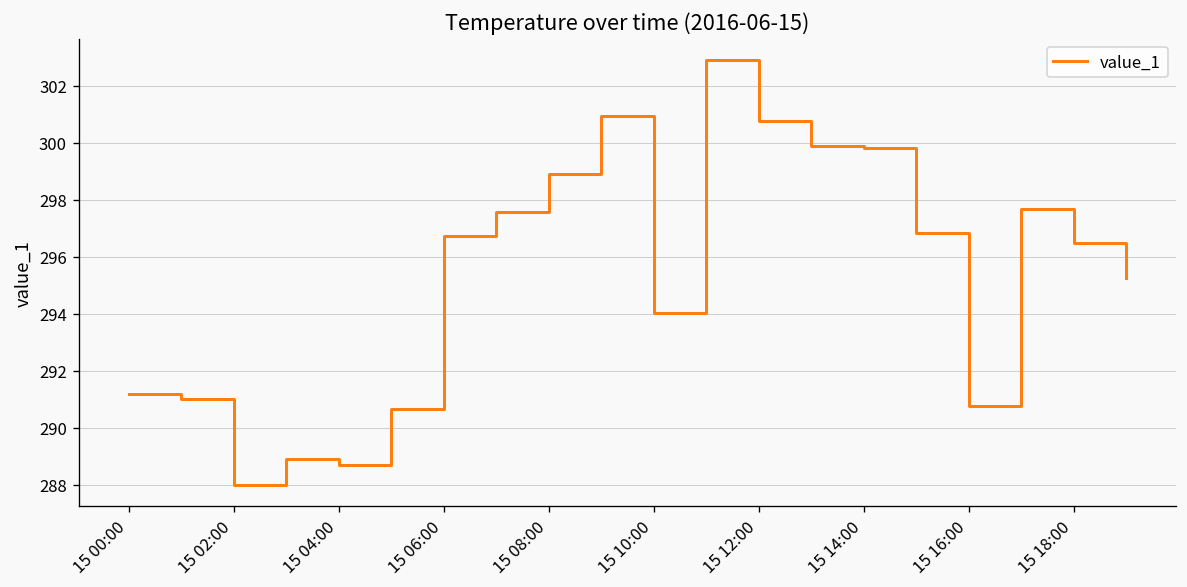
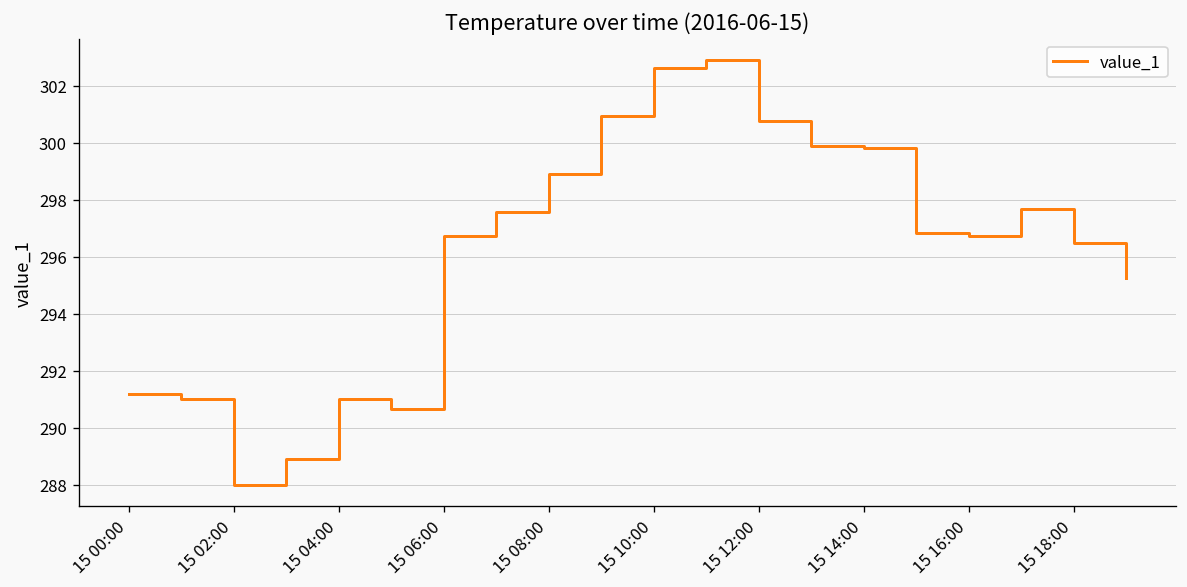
15 04:00: 288.7 -> 291.0
15 10:00: 294.0 -> 302.6
15 16:00: 290.8 -> 296.7
